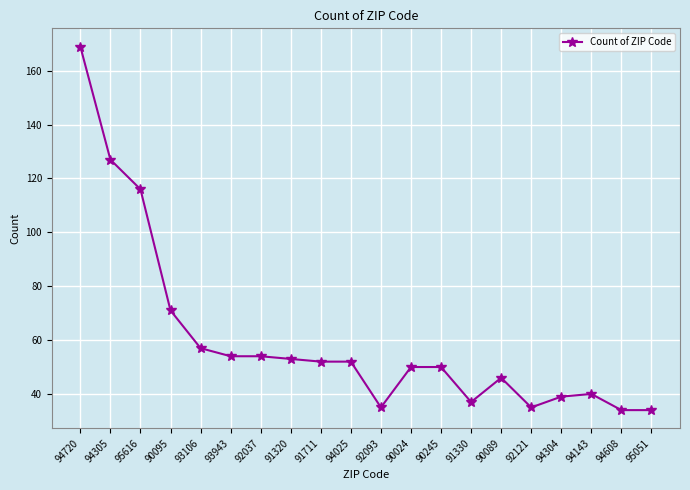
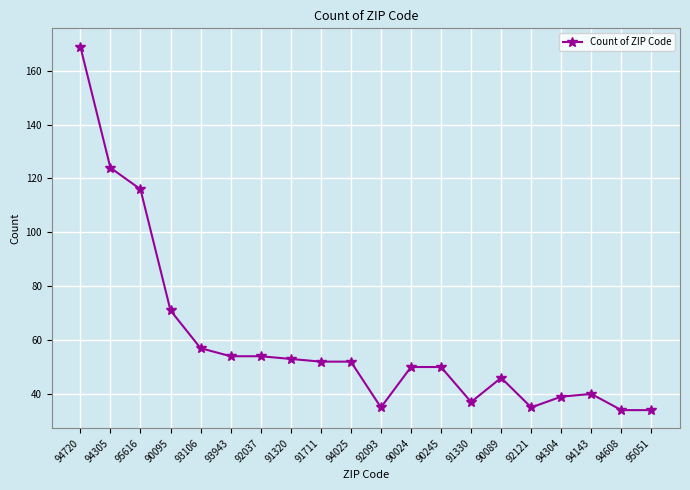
94305: 127 -> 124
